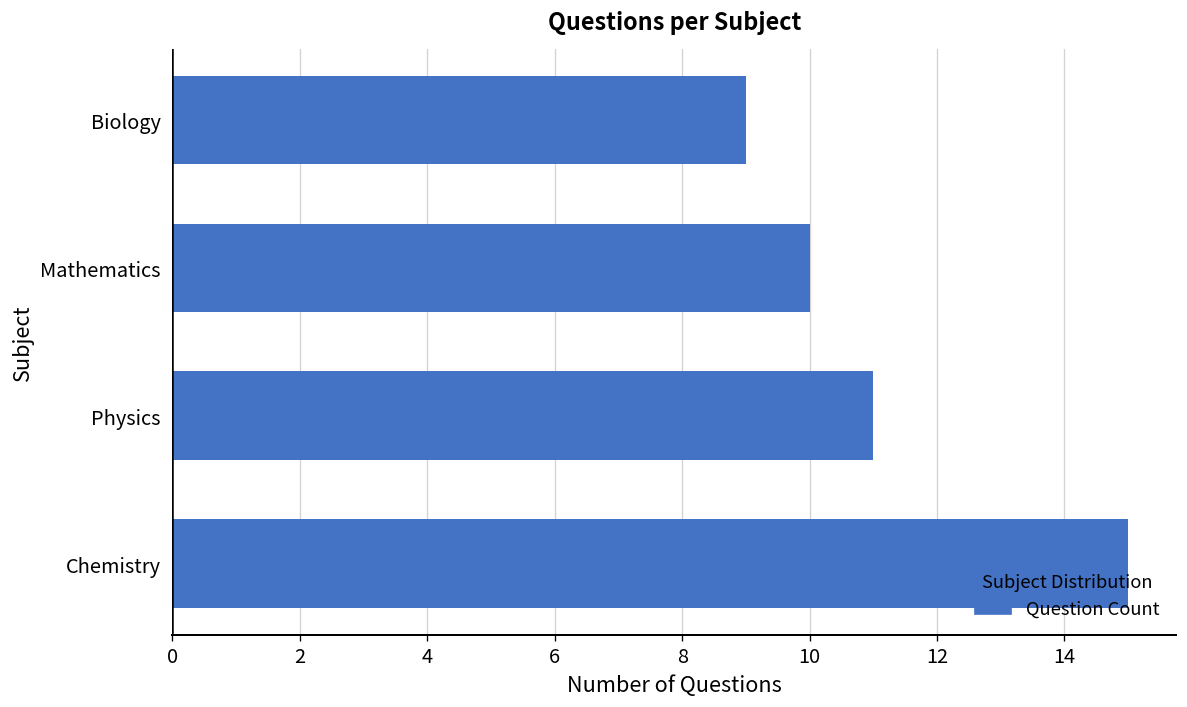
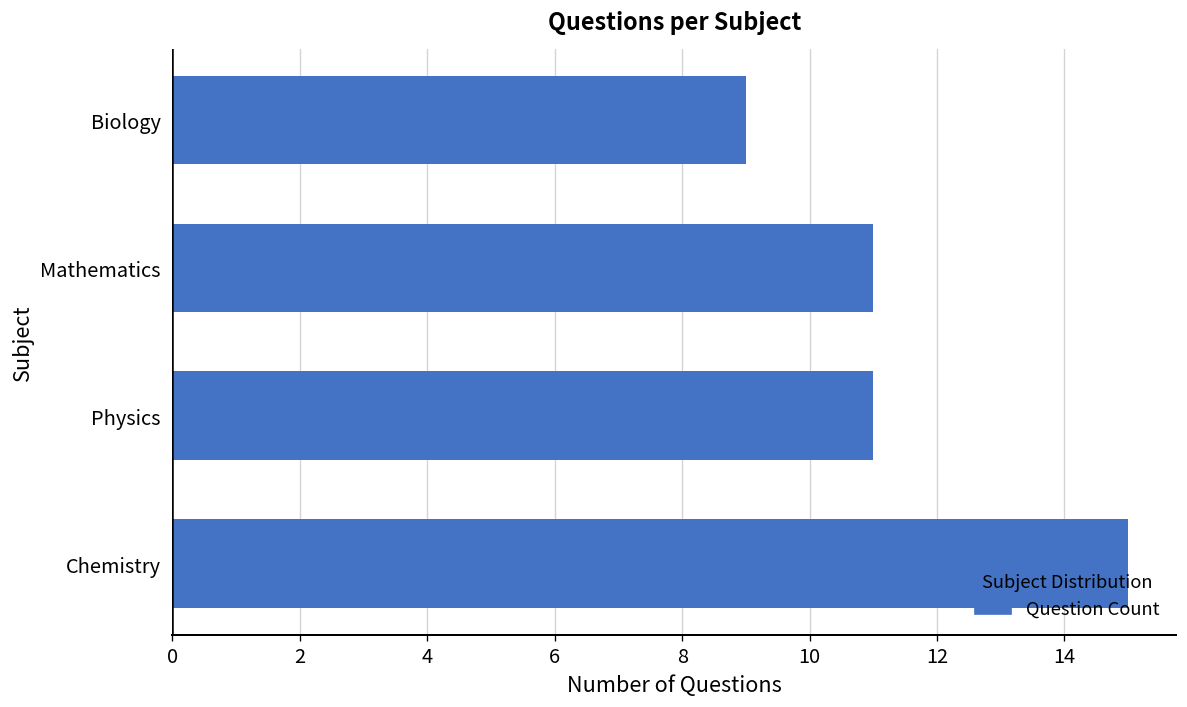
Mathematics: 10 -> 11
